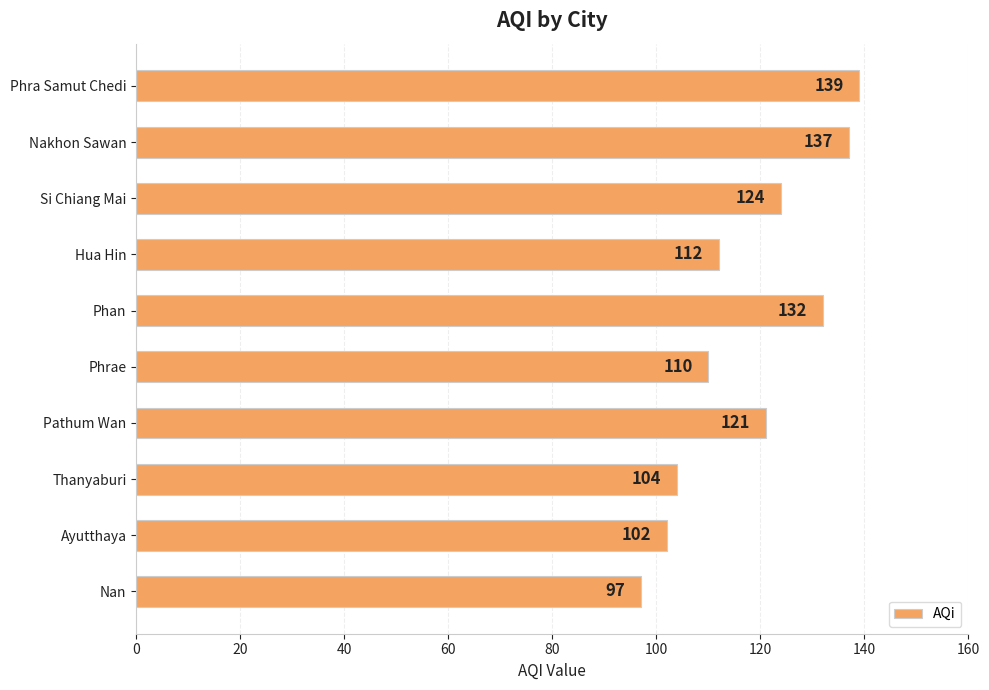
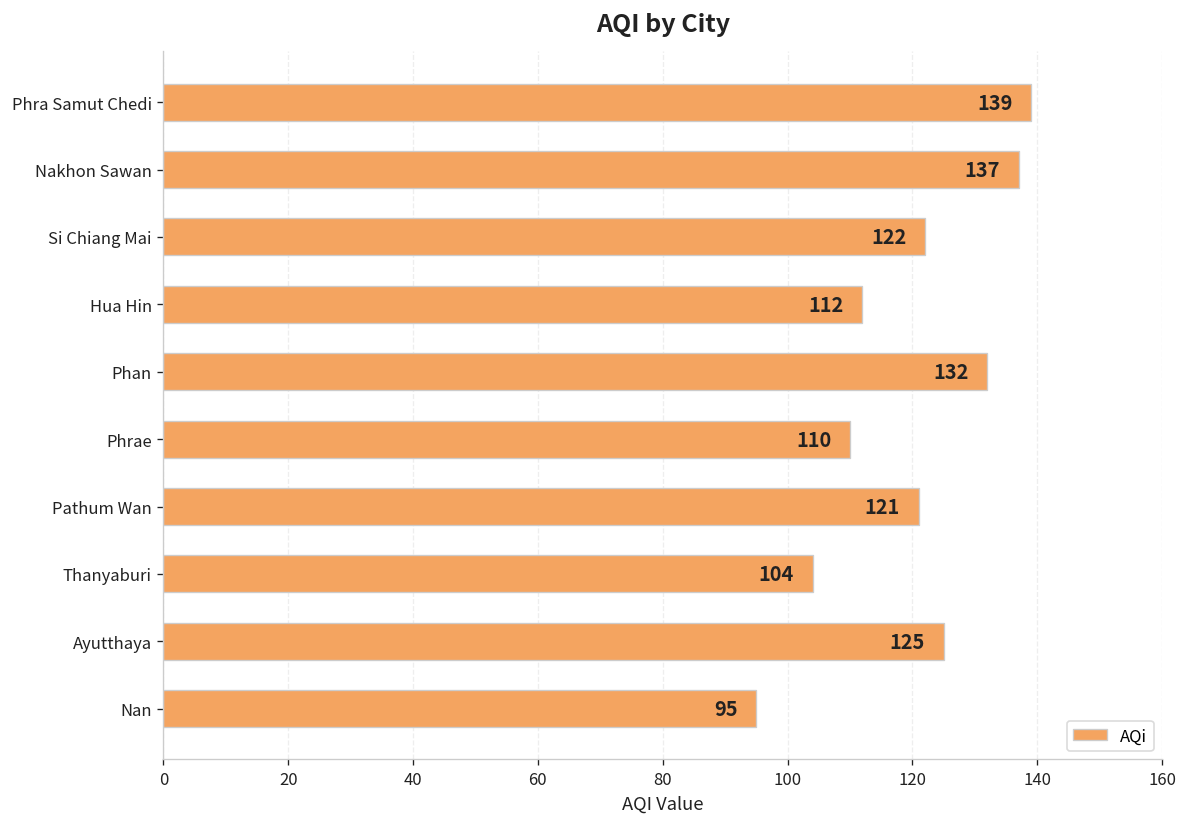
Si Chiang Mai: 124 -> 122
Ayutthaya: 102 -> 125
Nan: 97 -> 95
